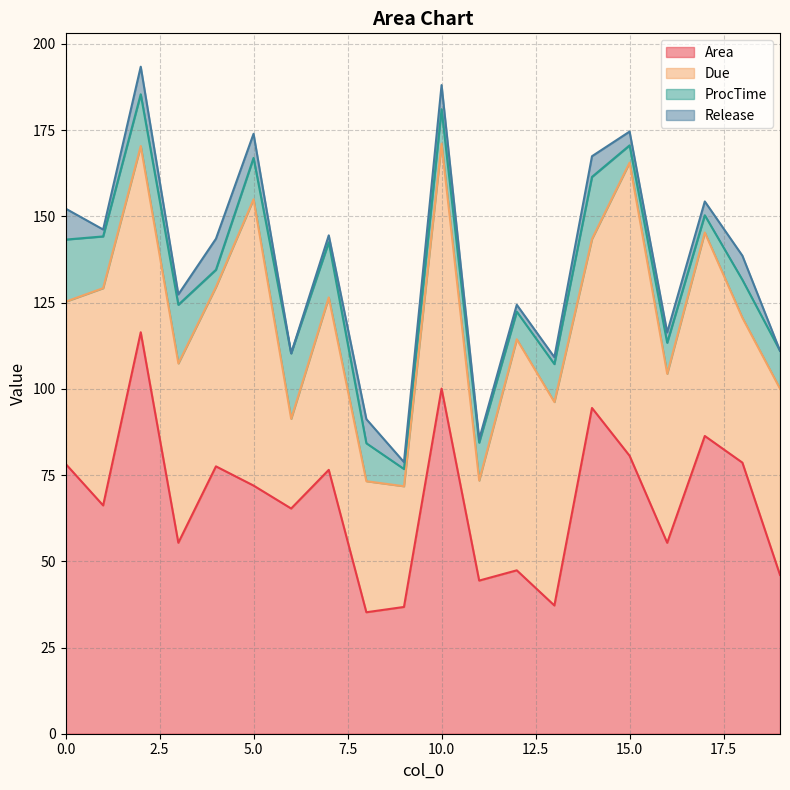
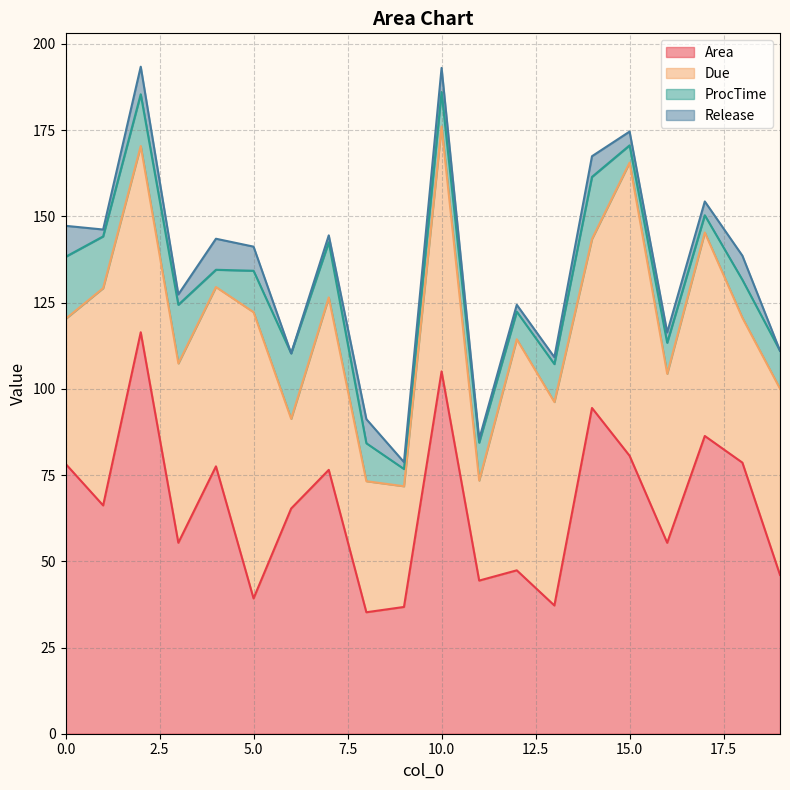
Due, 0.0: 47 -> 42
Area, 5.0: 72 -> 39
Area, 10.0: 100 -> 105
